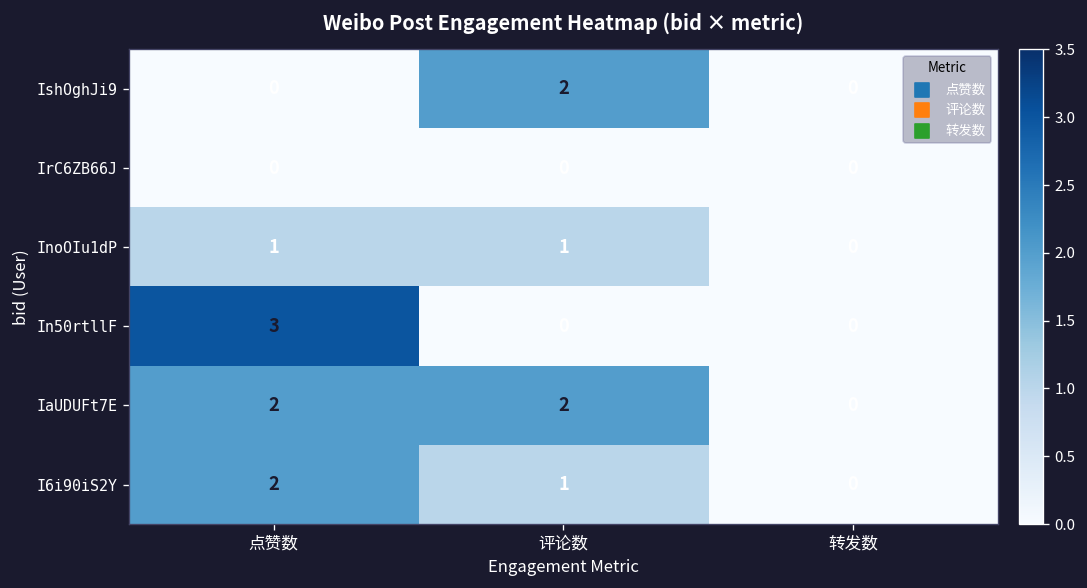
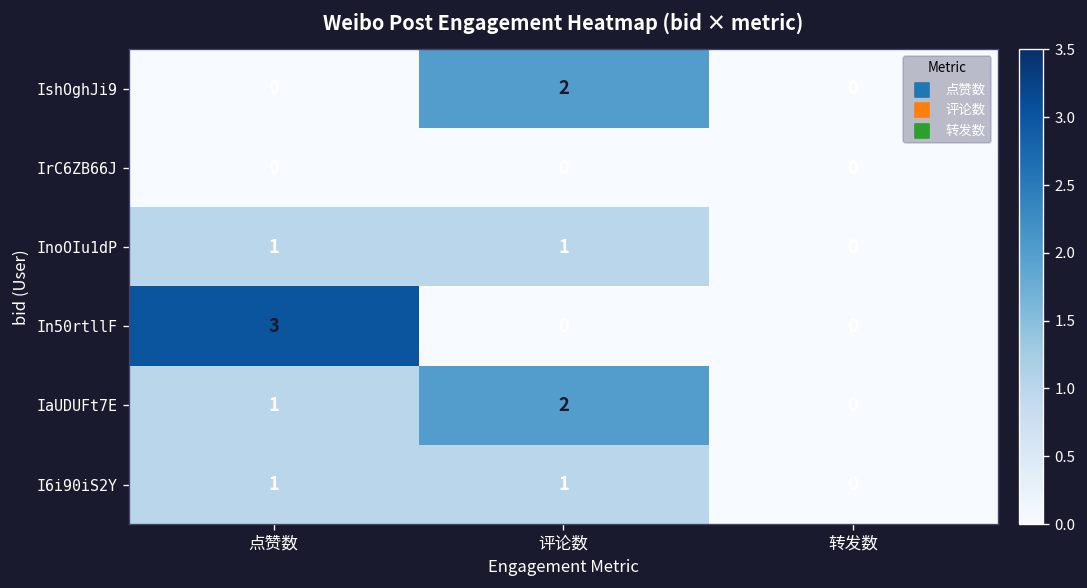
IaUDUFt7E, 点赞数: 2 -> 1
I6i90iS2Y, 点赞数: 2 -> 1
